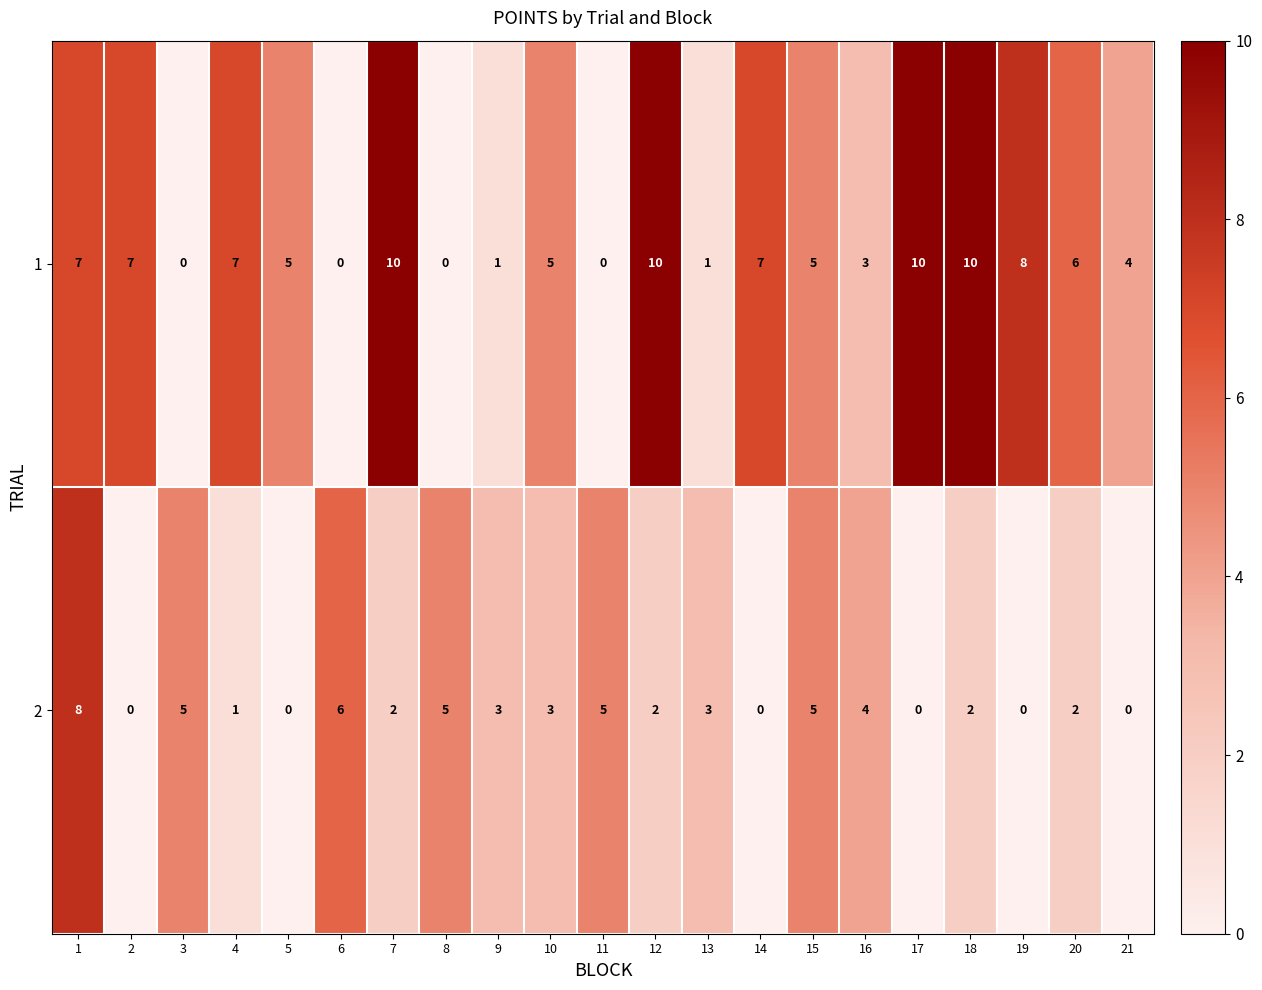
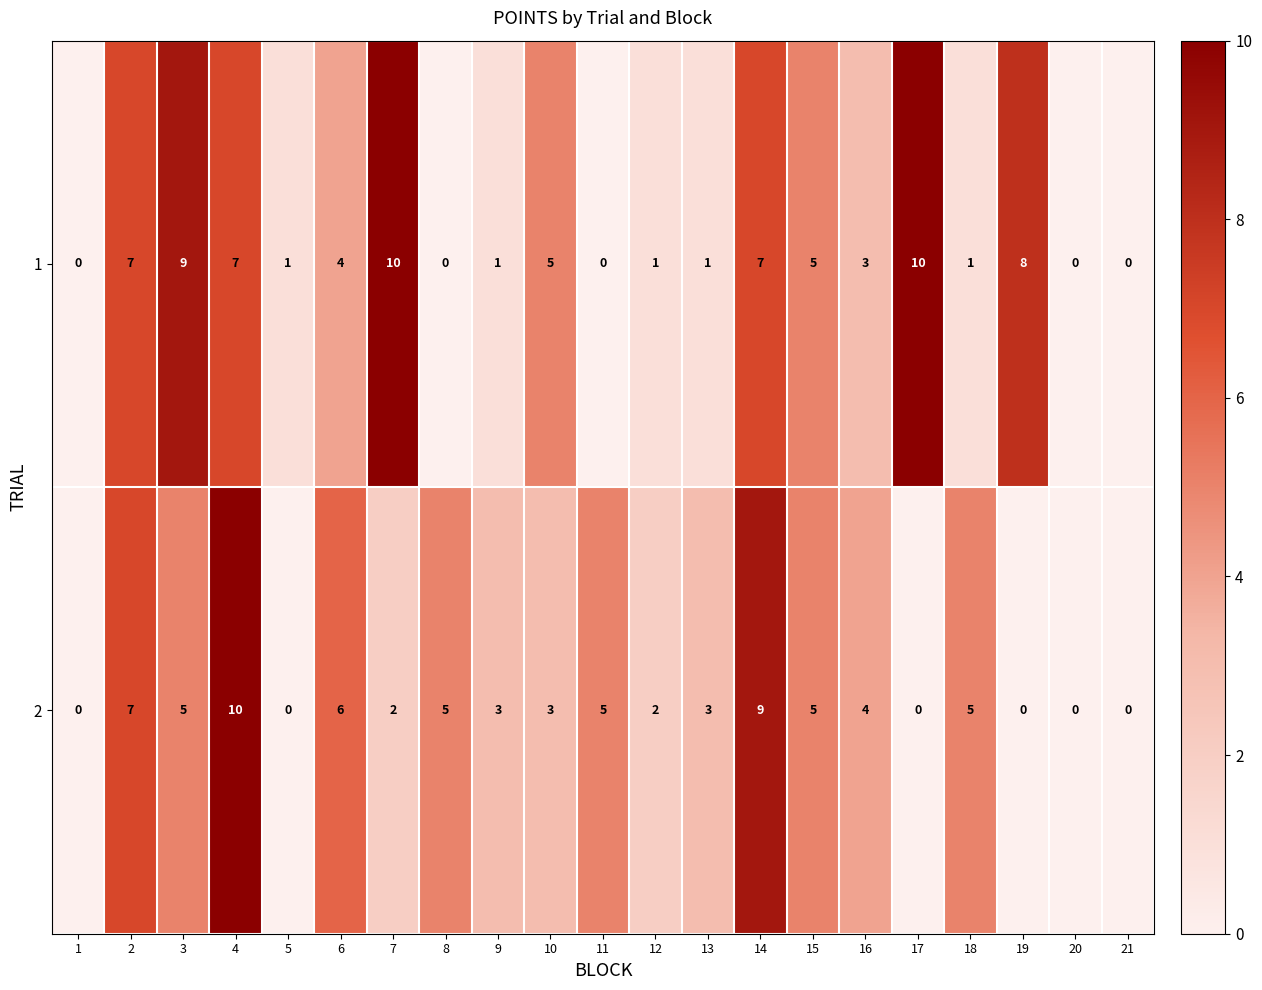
1, 1: 7 -> 0
1, 3: 0 -> 9
1, 5: 5 -> 1
1, 6: 0 -> 4
1, 12: 10 -> 1
1, 18: 10 -> 1
1, 20: 6 -> 0
1, 21: 4 -> 0
2, 1: 8 -> 0
2, 2: 0 -> 7
2, 4: 1 -> 10
2, 14: 0 -> 9
2, 18: 2 -> 5
2, 20: 2 -> 0
